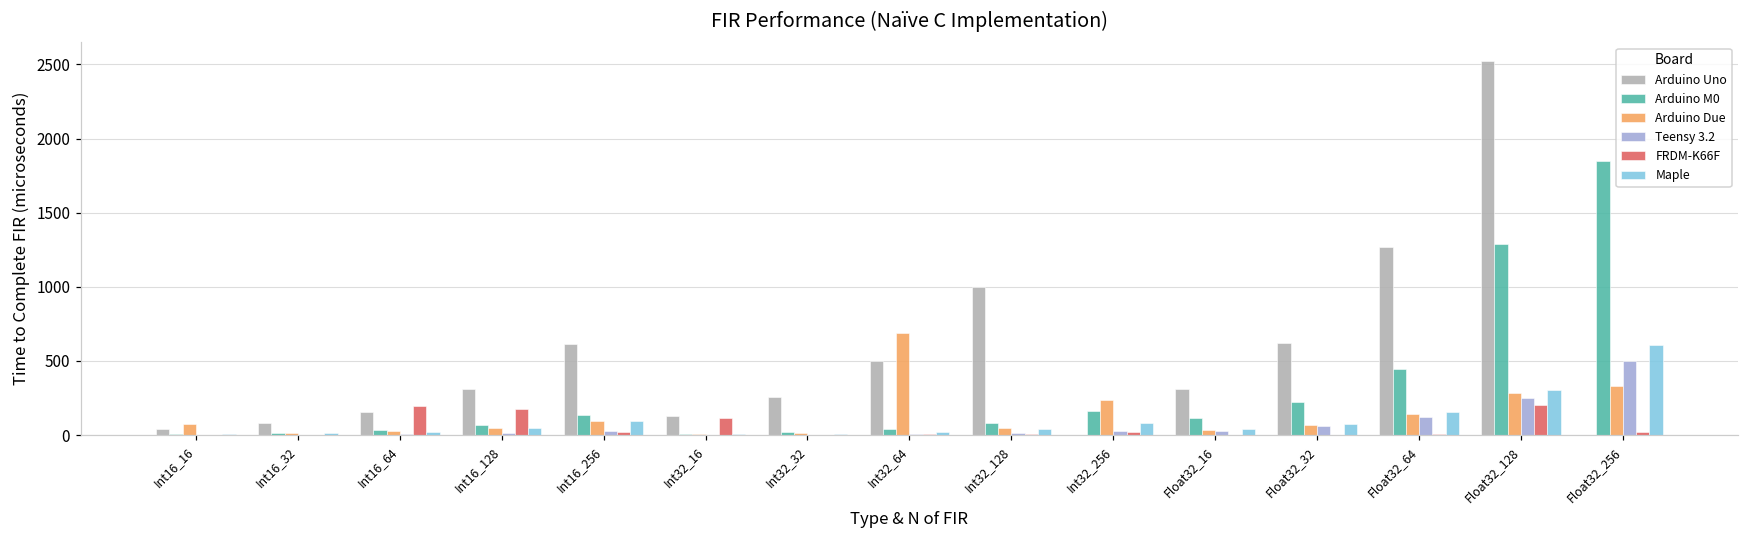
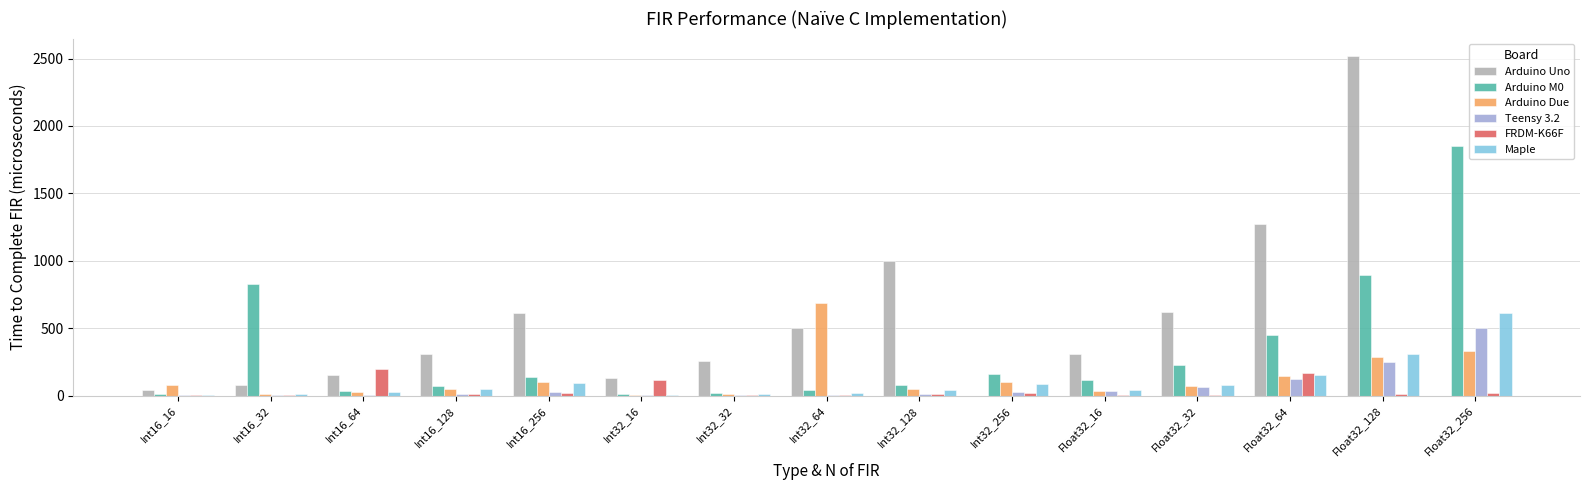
Arduino M0, Int16_32: 20 -> 830
FRDM-K66F, Int16_128: 180 -> 10
Arduino Due, Int32_256: 240 -> 100
FRDM-K66F, Float32_64: 10 -> 170
Arduino M0, Float32_128: 1290 -> 890
FRDM-K66F, Float32_128: 200 -> 10
